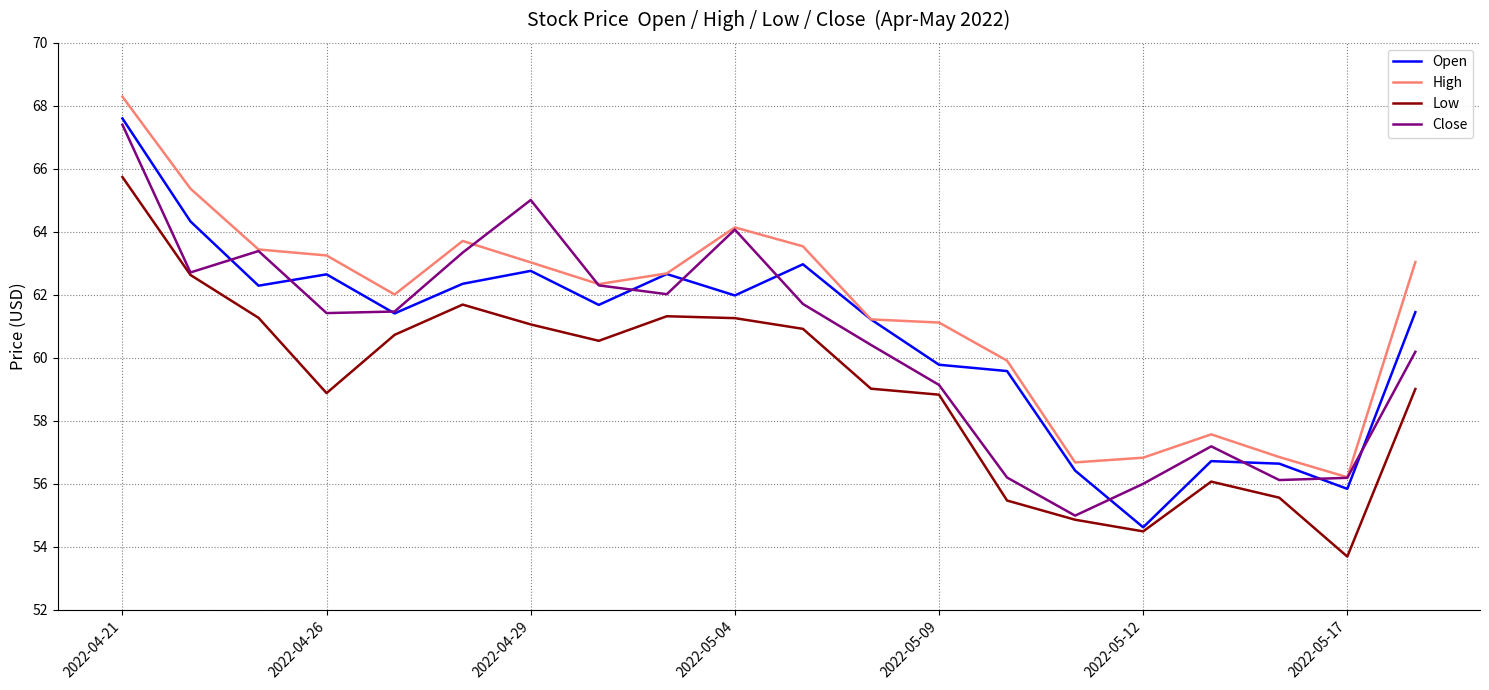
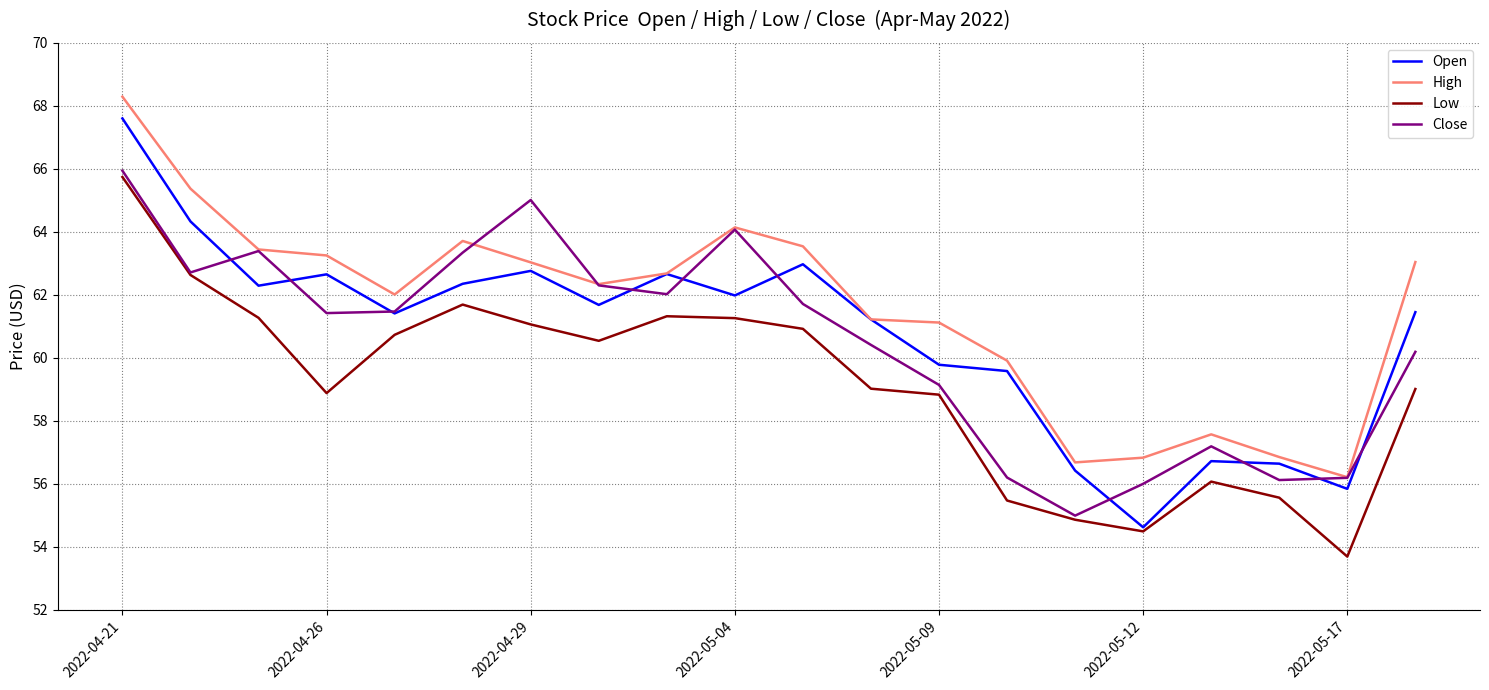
Close, 2022-04-21: 67.4 -> 65.9
